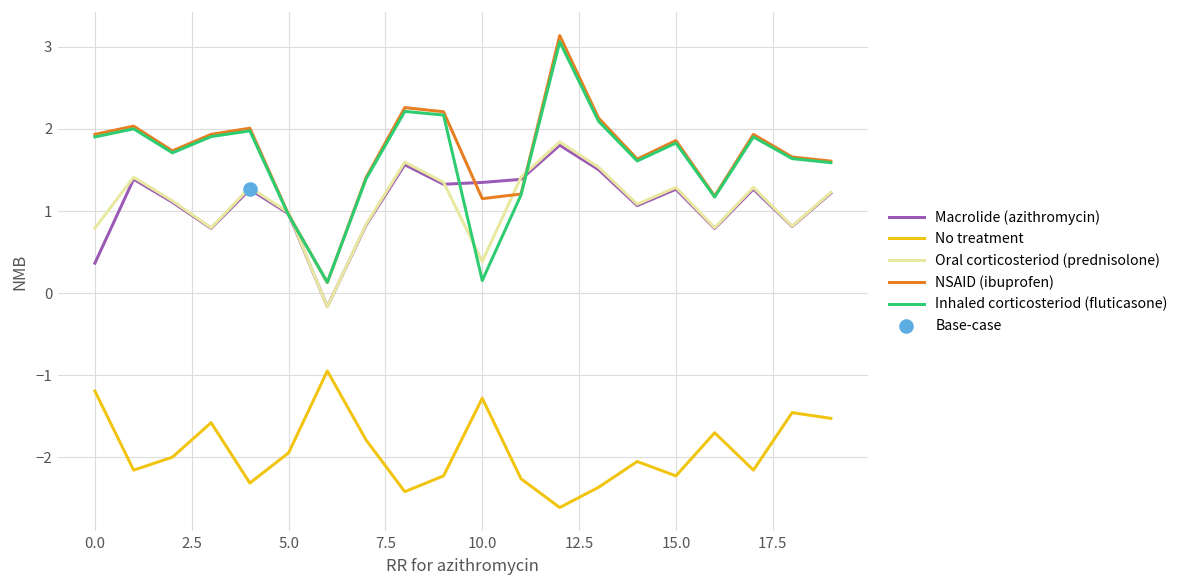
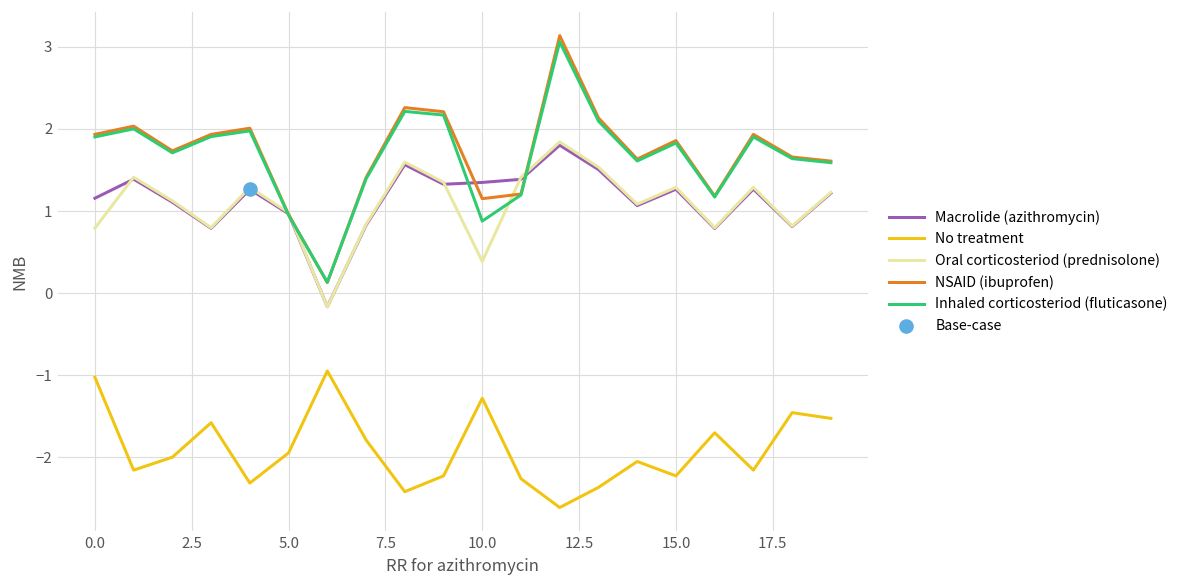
Macrolide (azithromycin), 0.0: 0.4 -> 1.2
No treatment, 0.0: -1.2 -> -1.0
Inhaled corticosteriod (fluticasone), 10.0: 0.2 -> 0.9
